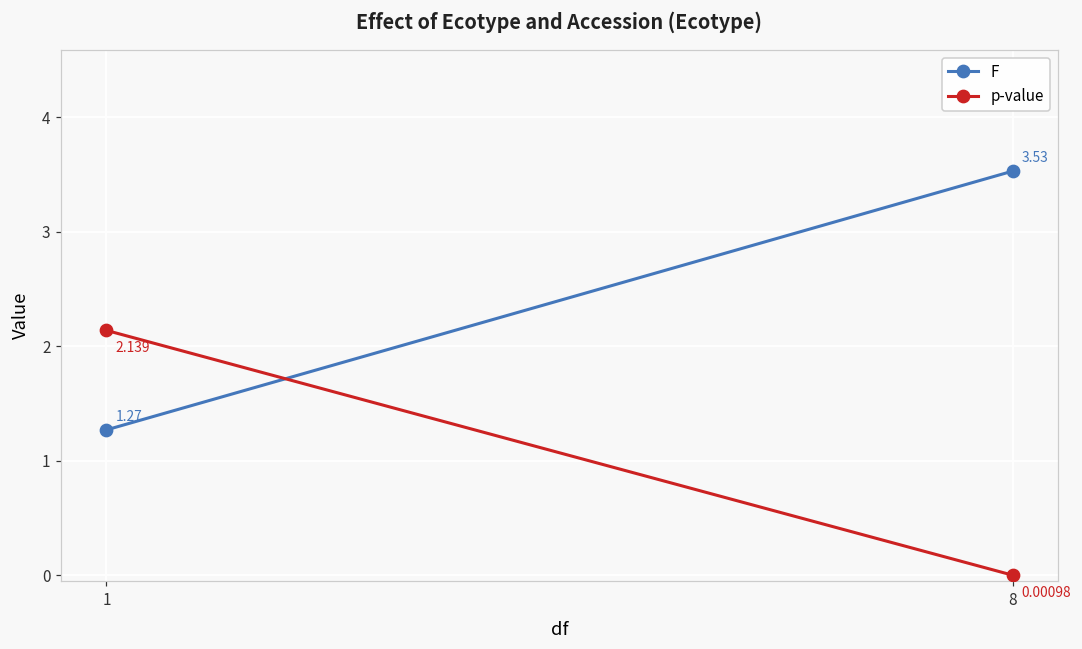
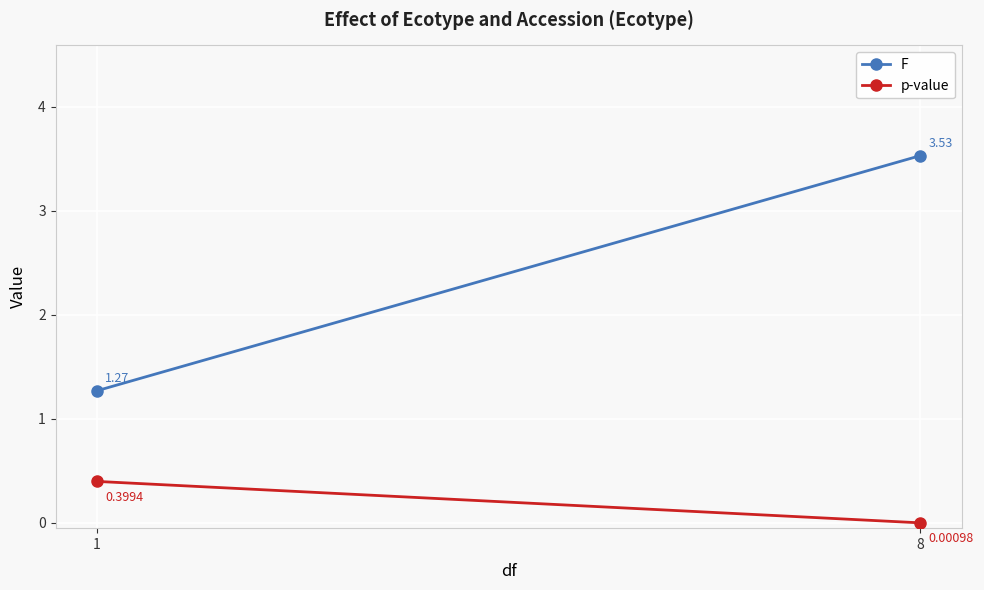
p-value, 1: 2.139 -> 0.3994
